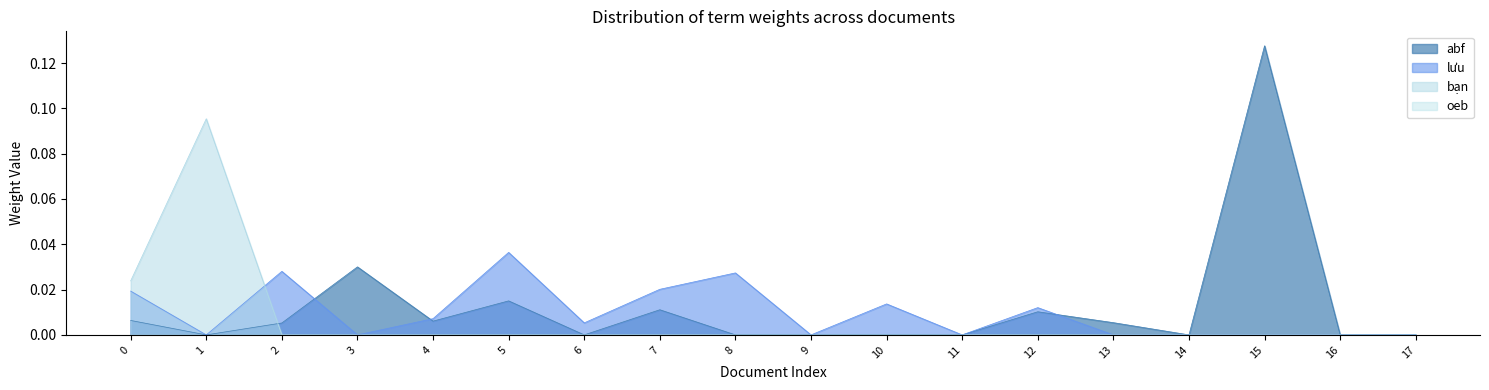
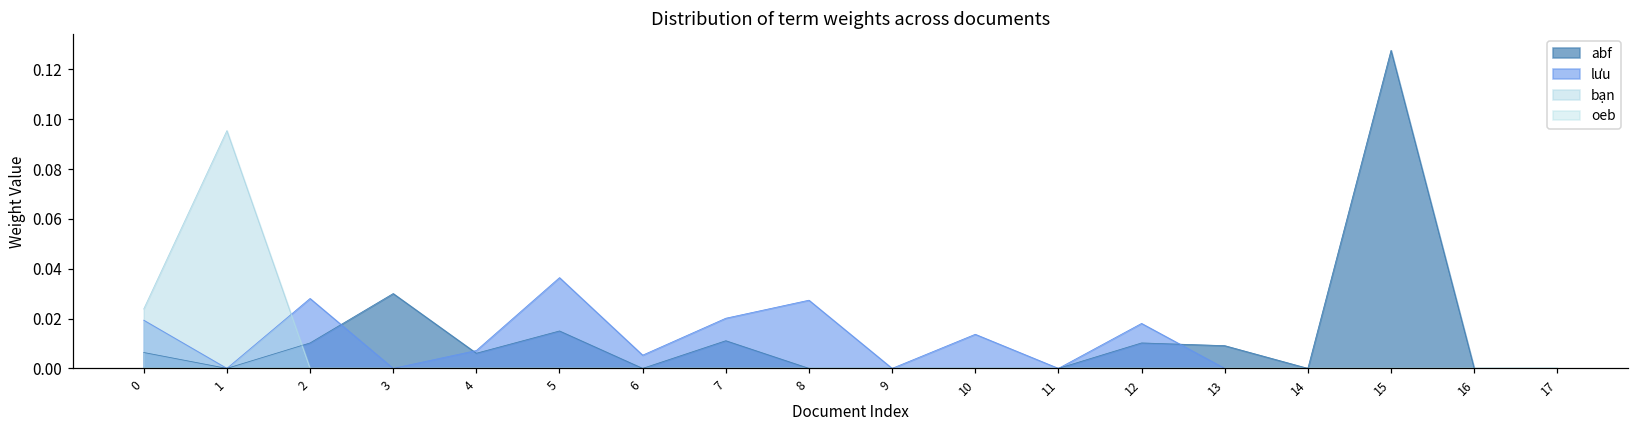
abf, 2: 0.005 -> 0.010
lưu, 12: 0.012 -> 0.018
abf, 13: 0.005 -> 0.009
